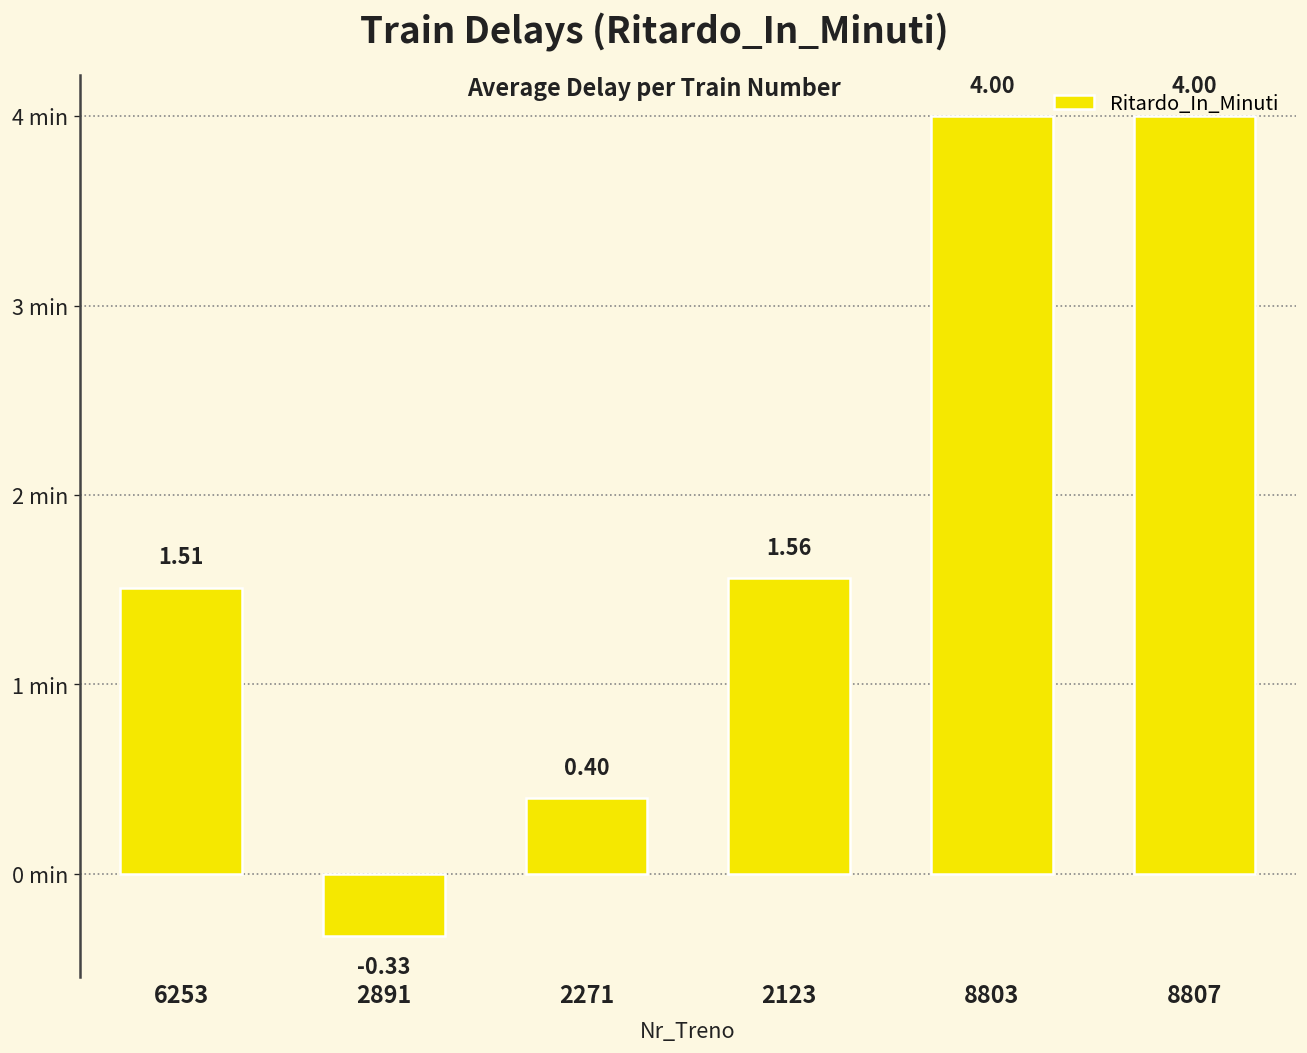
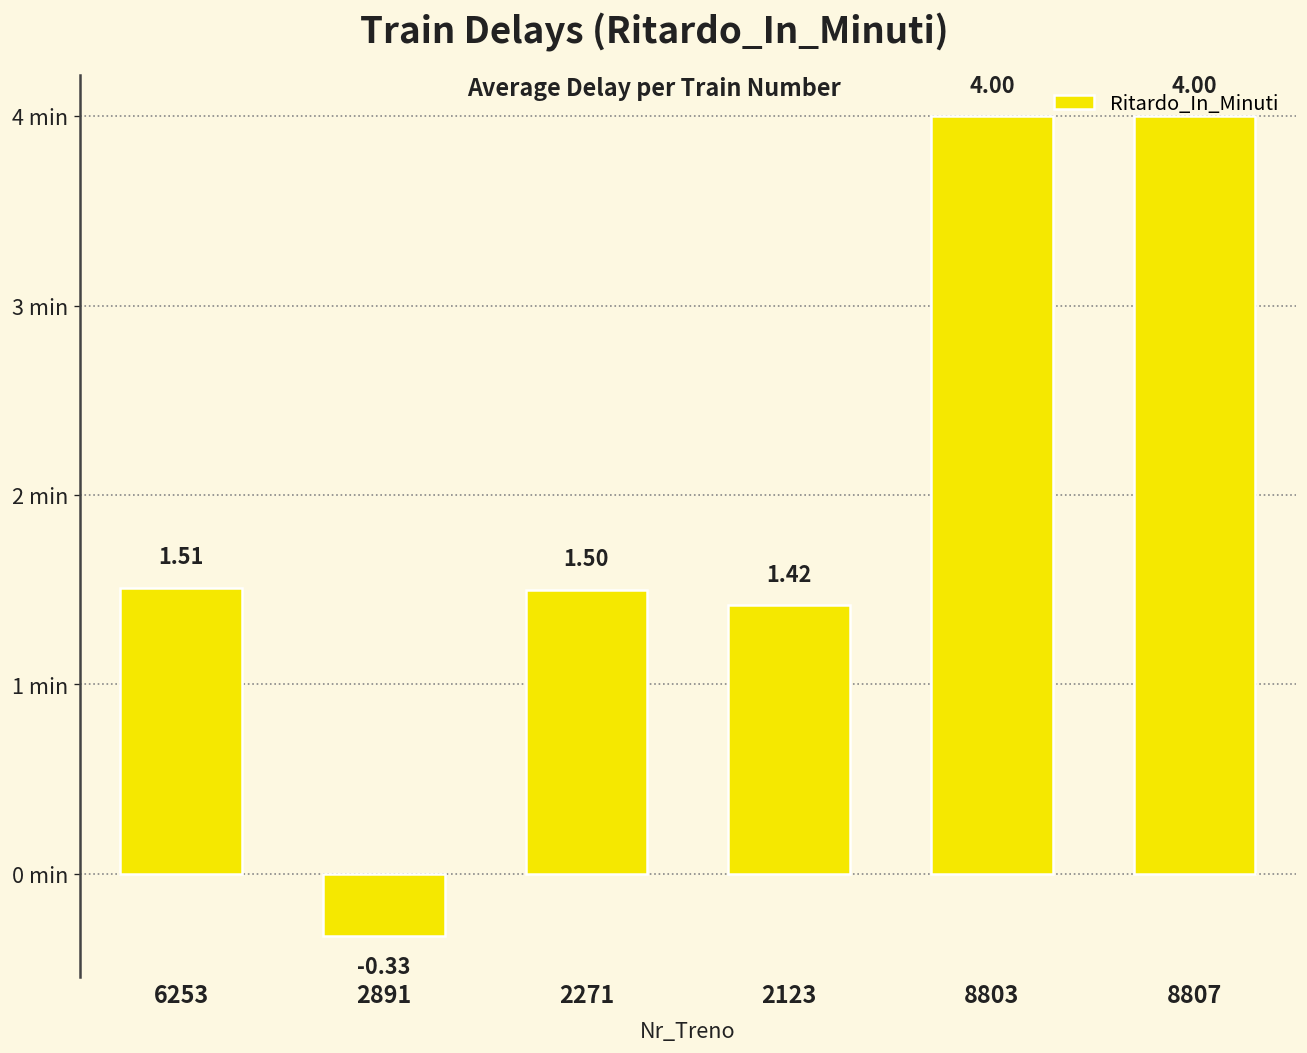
2271: 0.40 -> 1.50
2123: 1.56 -> 1.42
